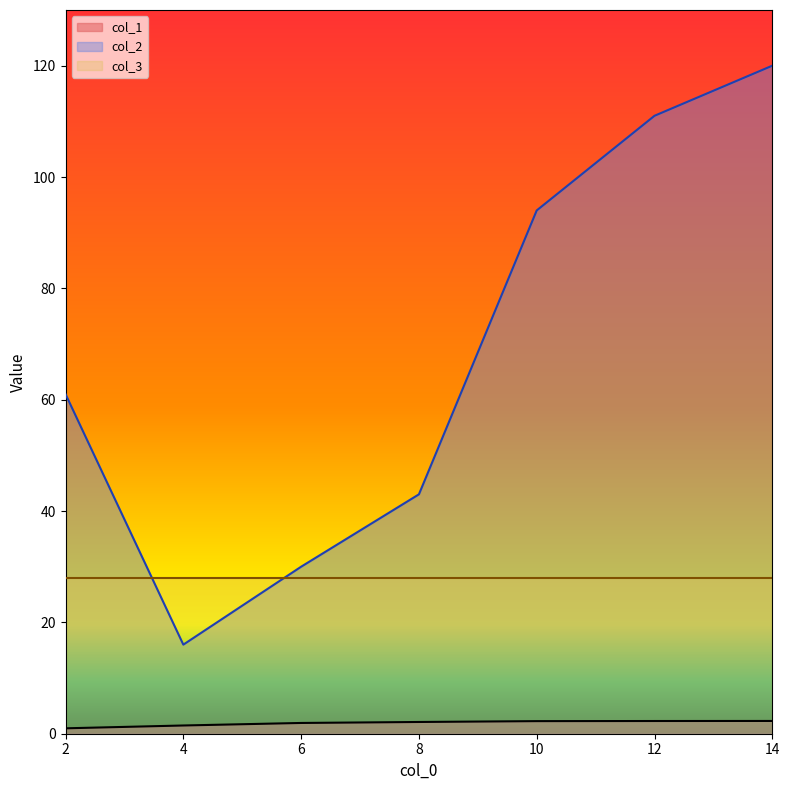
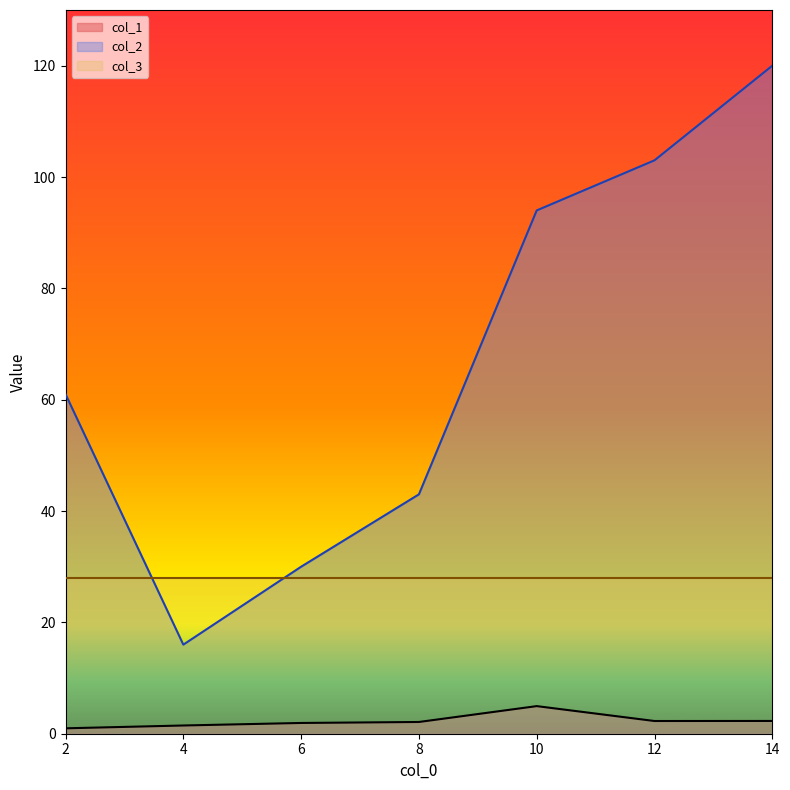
col_1, 10: 2 -> 5
col_2, 12: 111 -> 103
